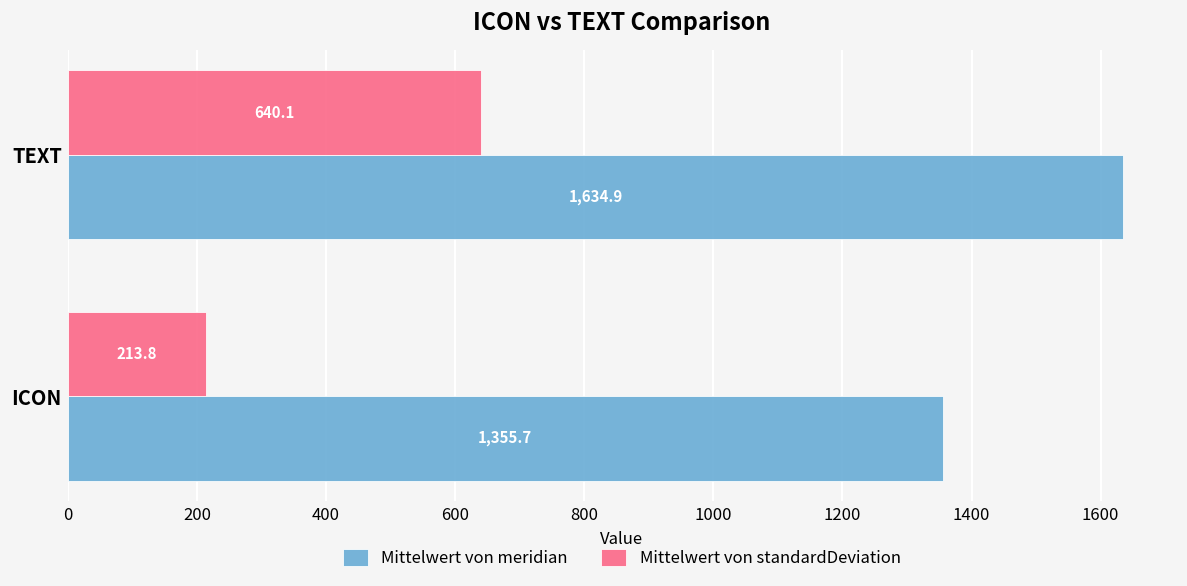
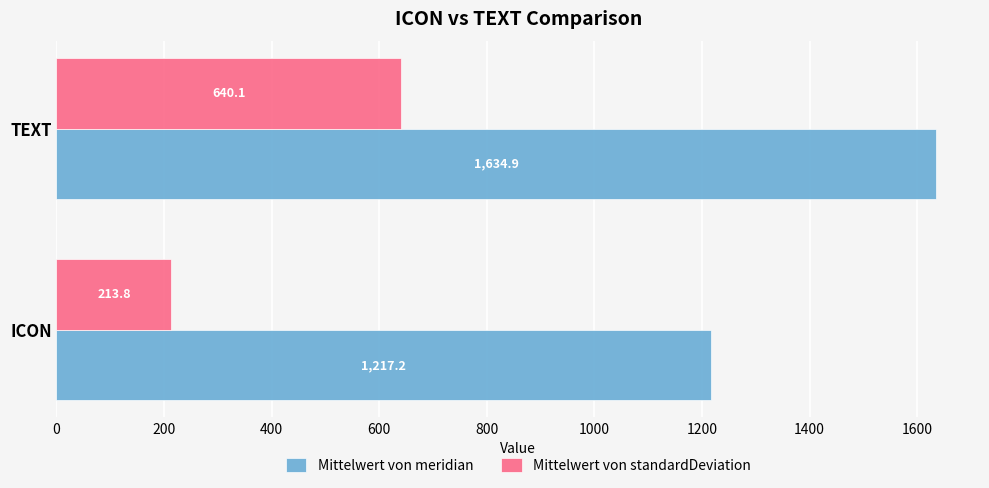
Mittelwert von meridian, ICON: 1,355.7 -> 1,217.2
